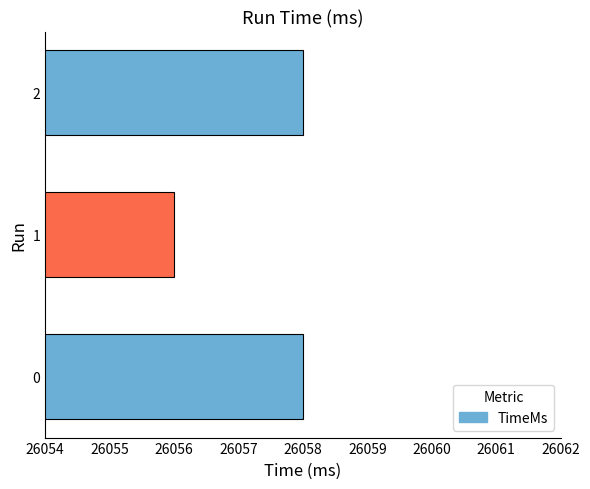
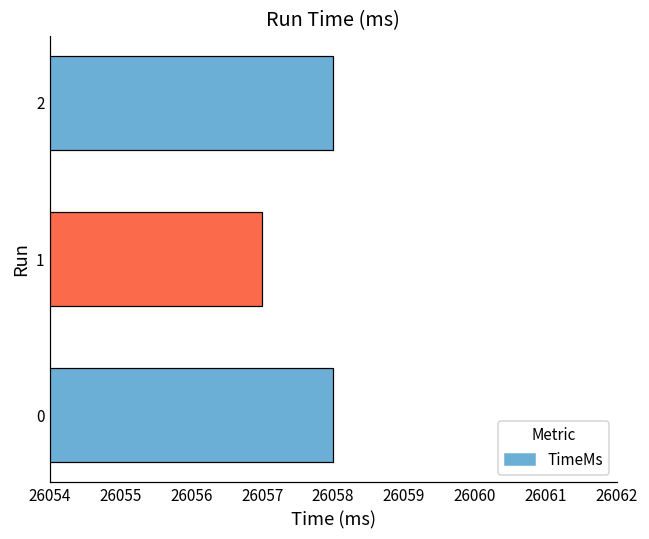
1: 26056 -> 26057
